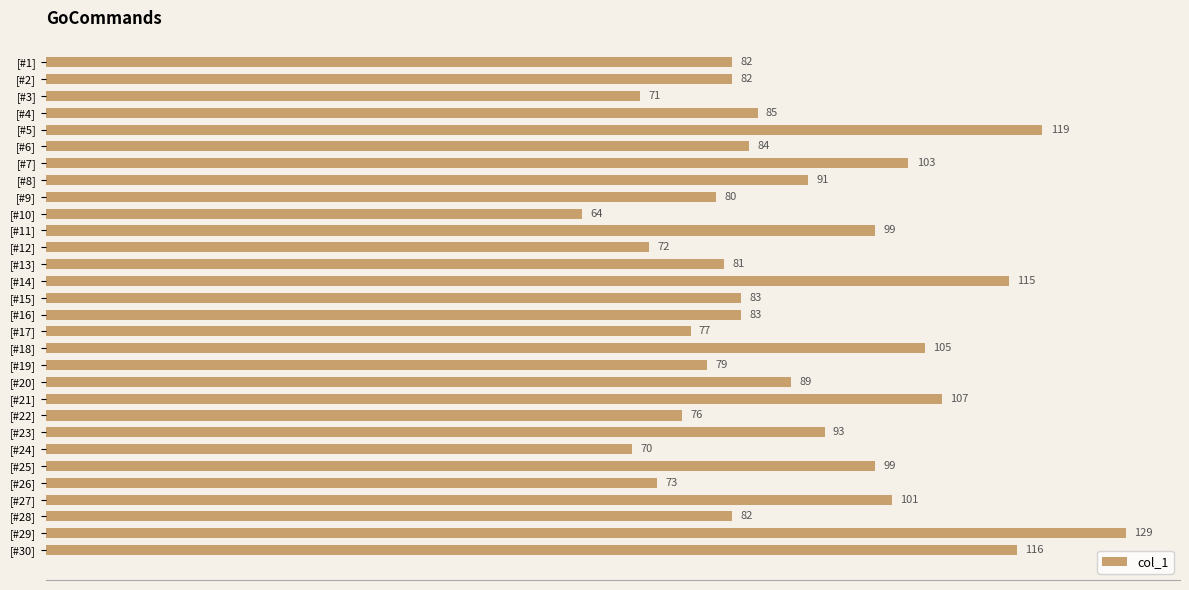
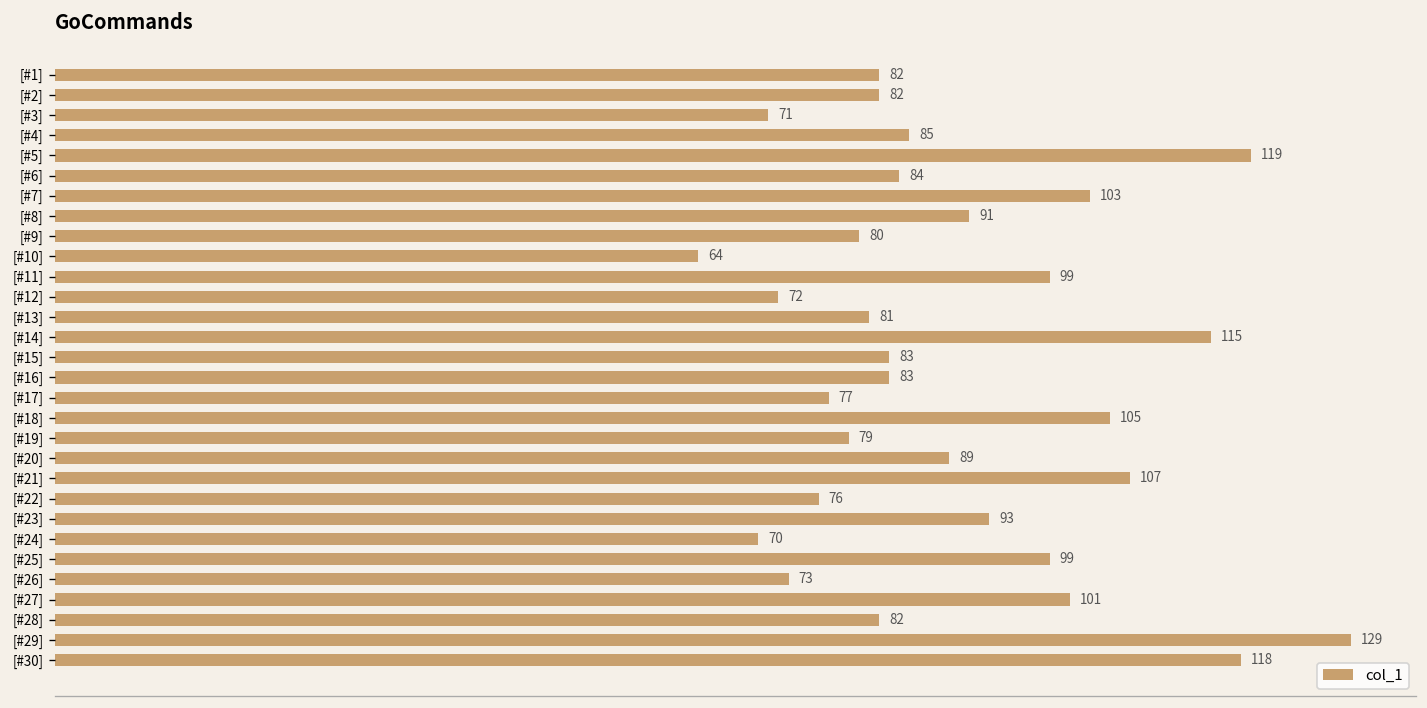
[#30]: 116 -> 118
